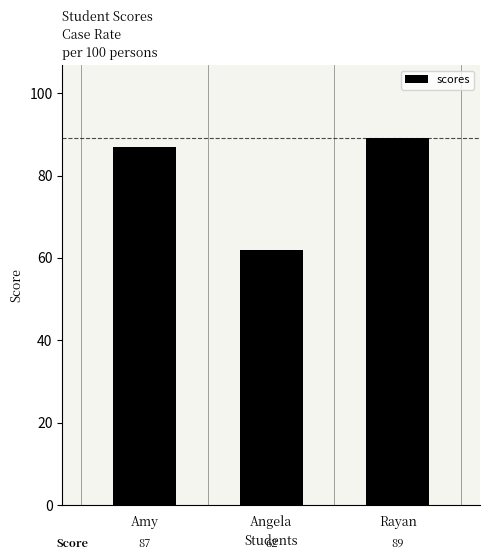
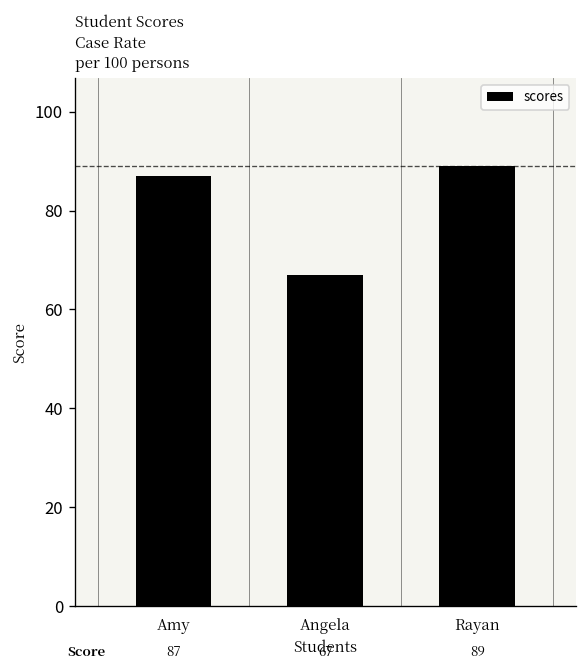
Angela: 62 -> 67
